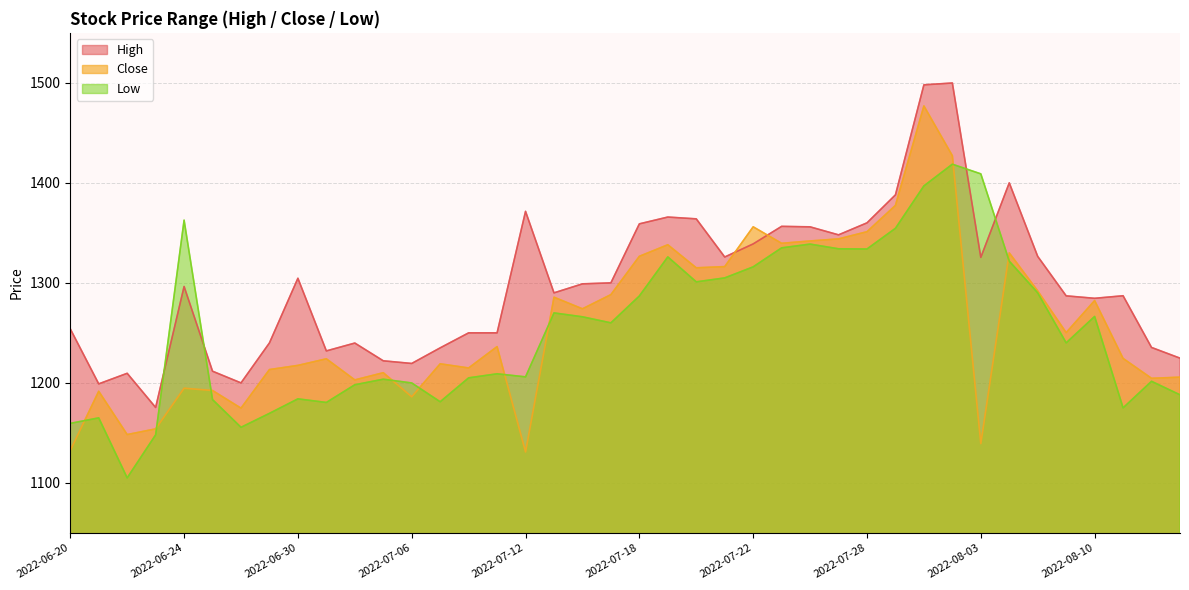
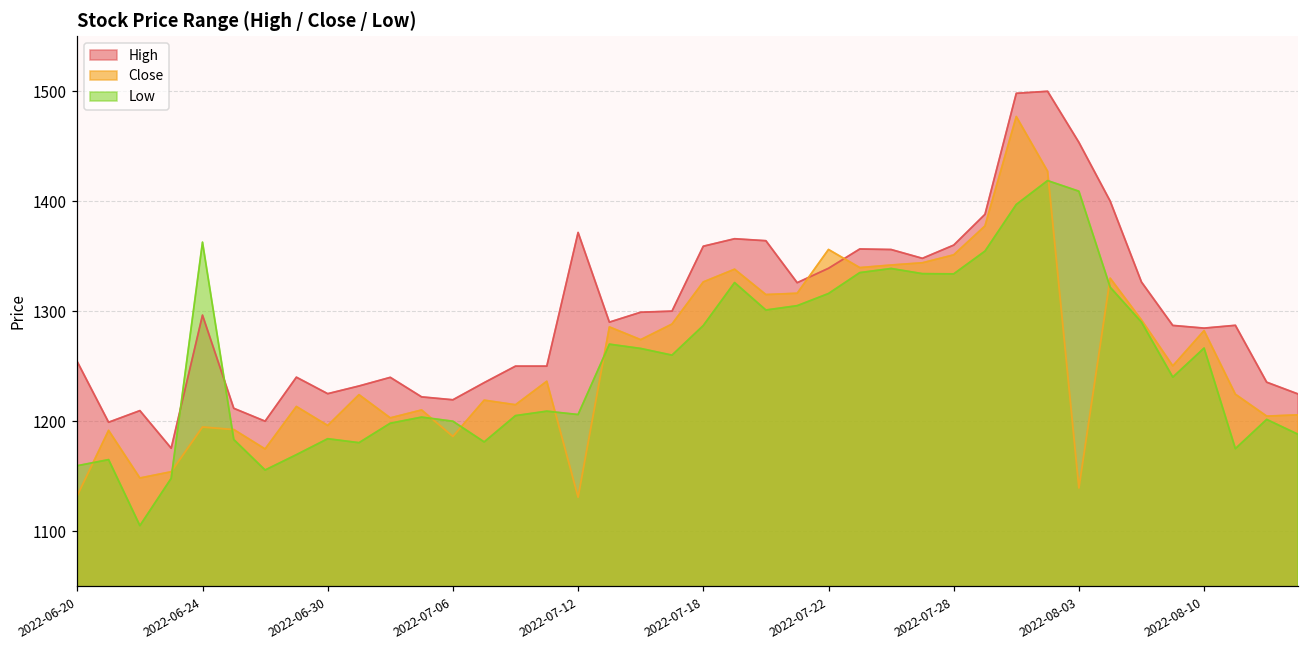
High, 2022-06-30: 1305 -> 1225
Close, 2022-06-30: 1217 -> 1196
High, 2022-08-03: 1325 -> 1453
